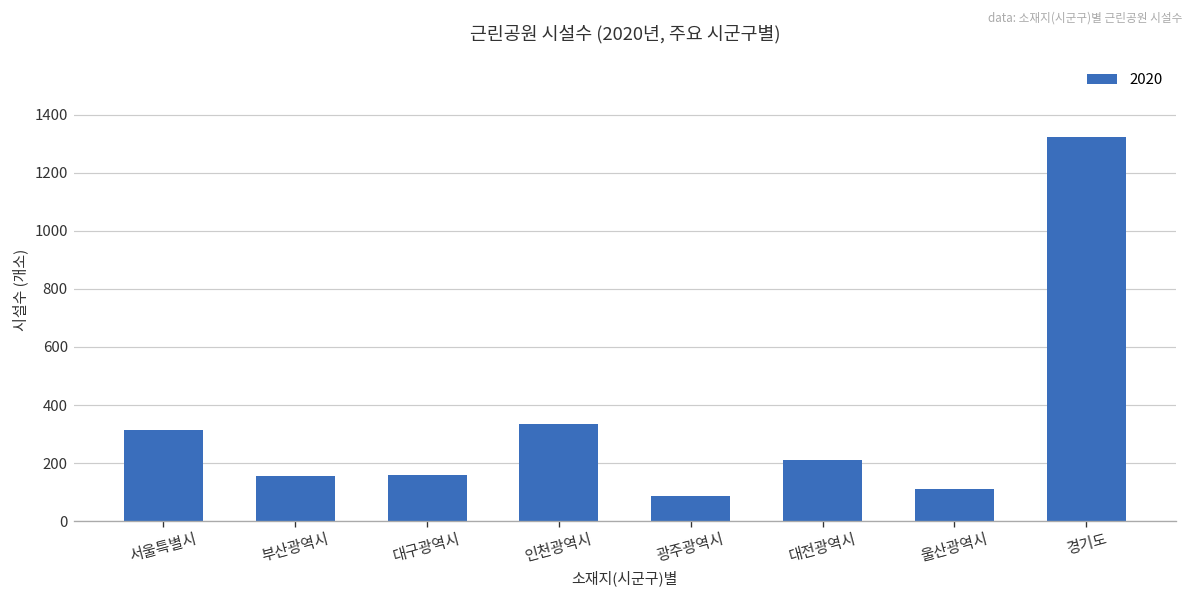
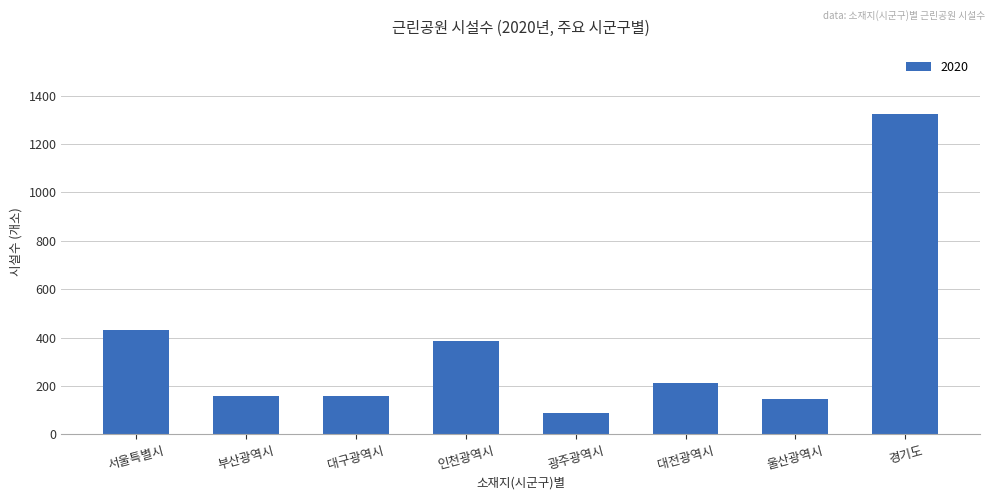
서울특별시: 320 -> 430
인천광역시: 340 -> 390
울산광역시: 110 -> 150
